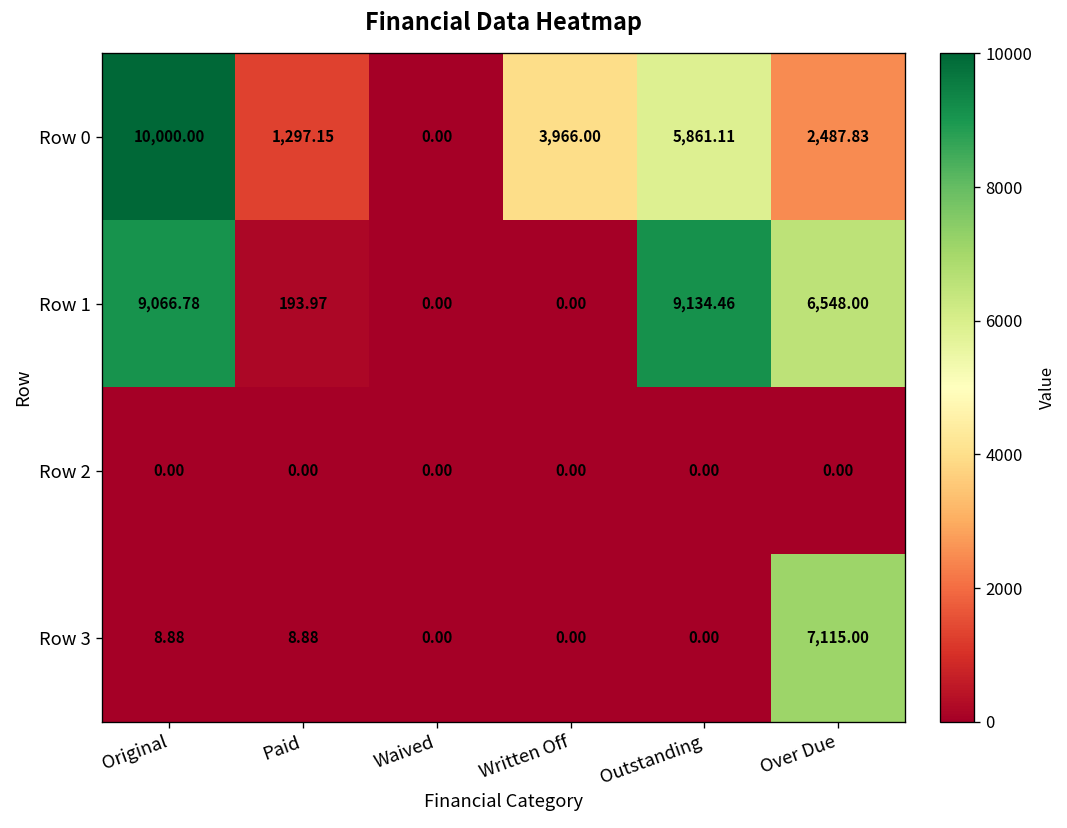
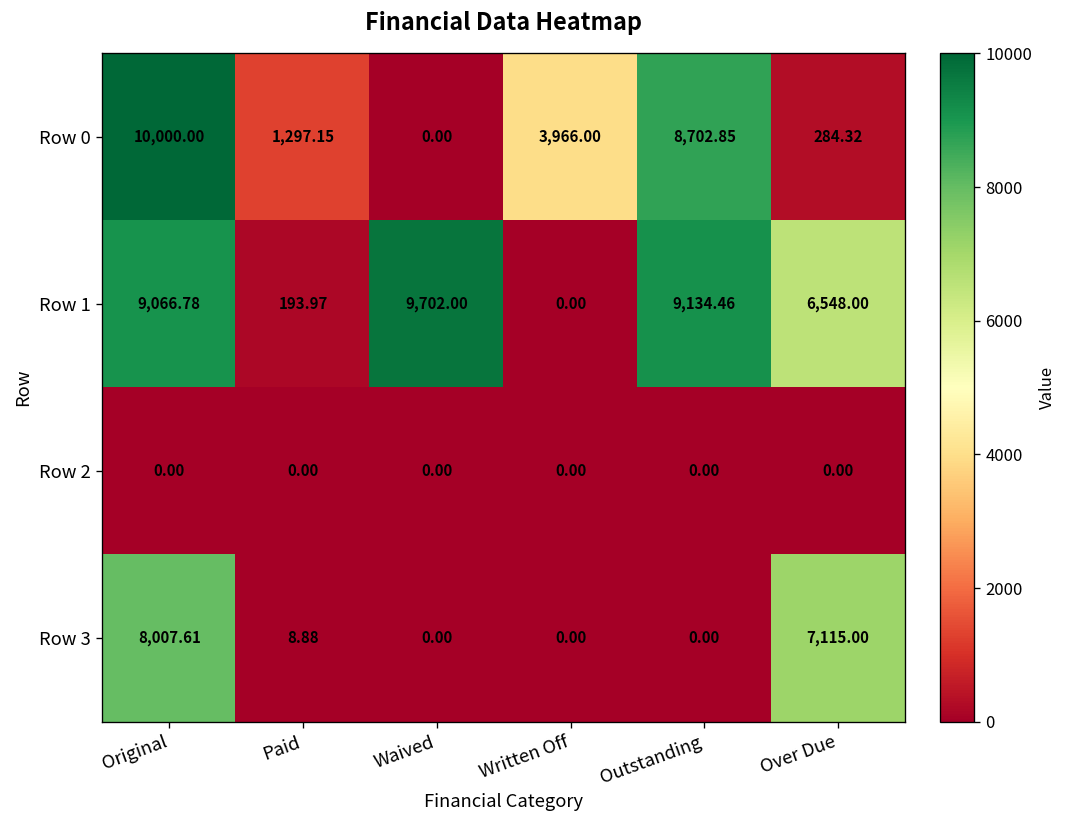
Row 0, Outstanding: 5,861.11 -> 8,702.85
Row 0, Over Due: 2,487.83 -> 284.32
Row 1, Waived: 0.00 -> 9,702.00
Row 3, Original: 8.88 -> 8,007.61
